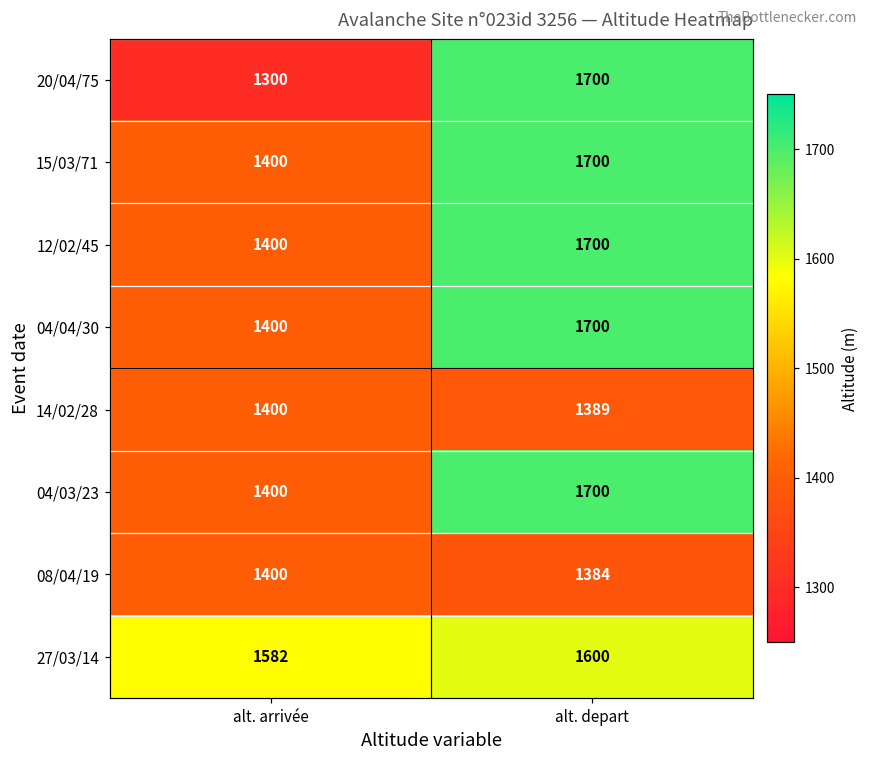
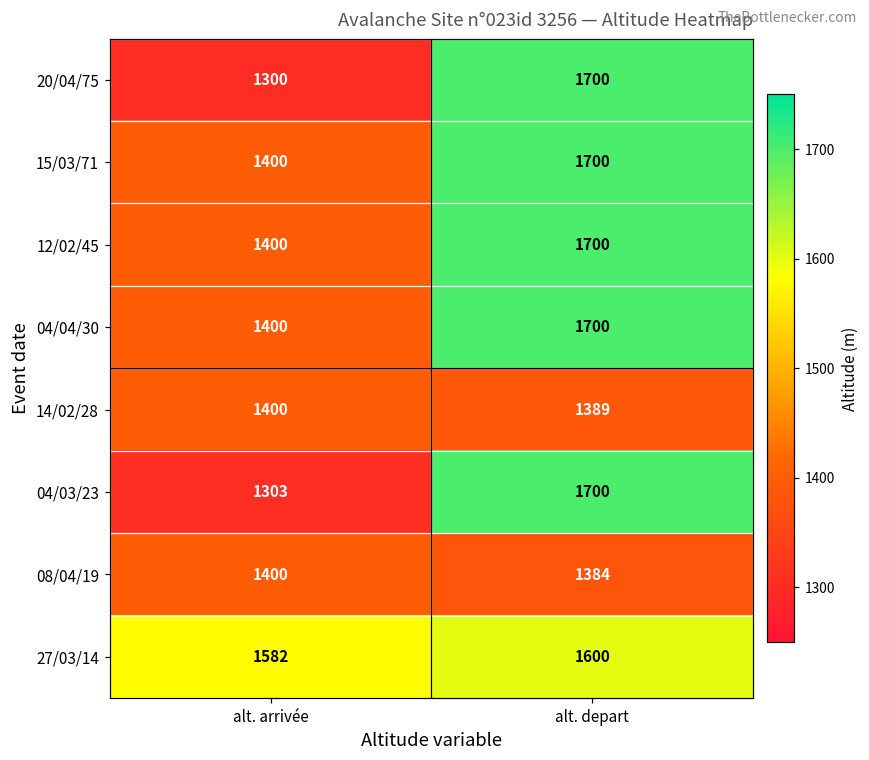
04/03/23, alt. arrivée: 1400 -> 1303
